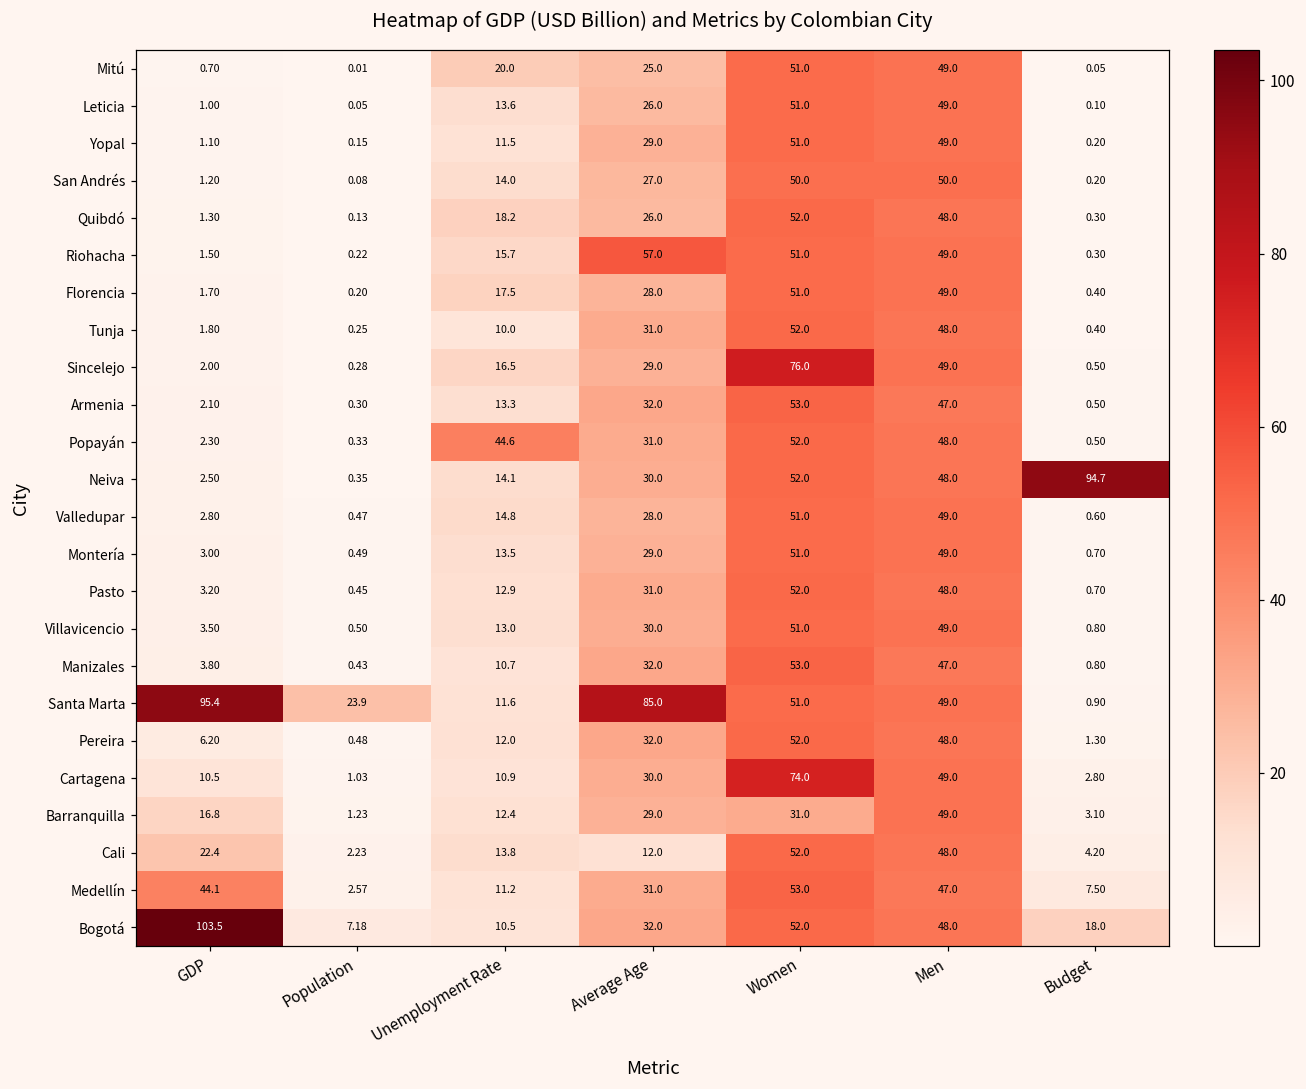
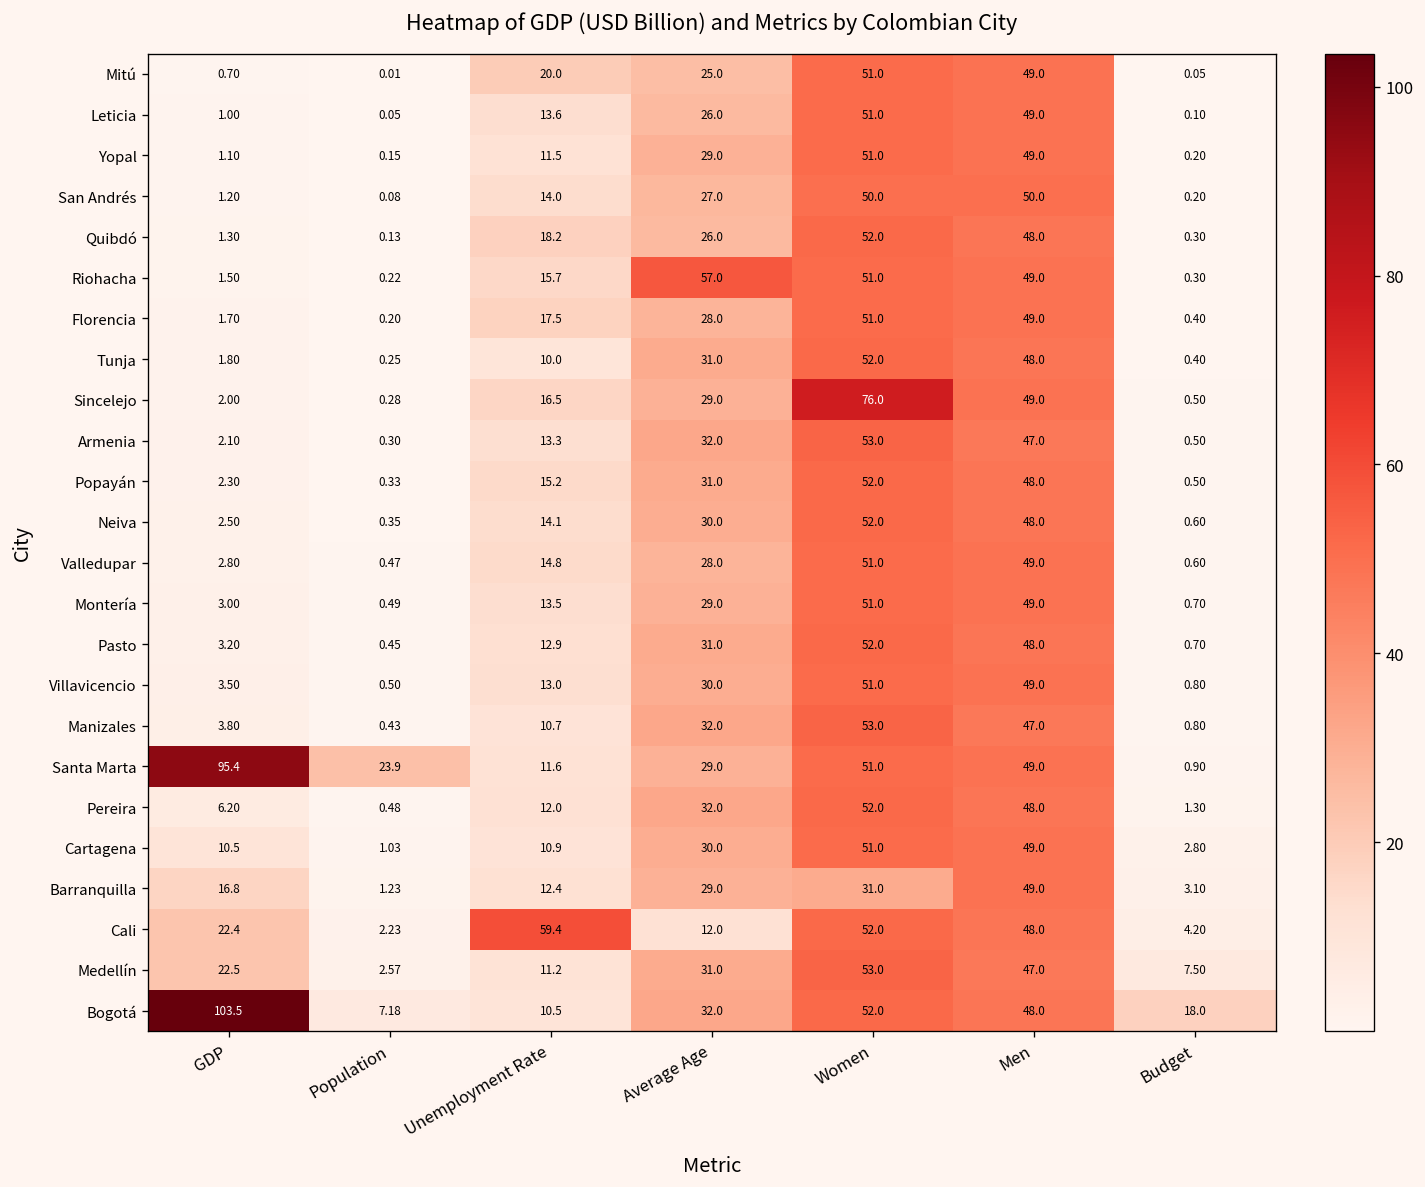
Popayán, Unemployment Rate: 44.6 -> 15.2
Neiva, Budget: 94.7 -> 0.60
Santa Marta, Average Age: 85.0 -> 29.0
Cartagena, Women: 74.0 -> 51.0
Cali, Unemployment Rate: 13.8 -> 59.4
Medellín, GDP: 44.1 -> 22.5
